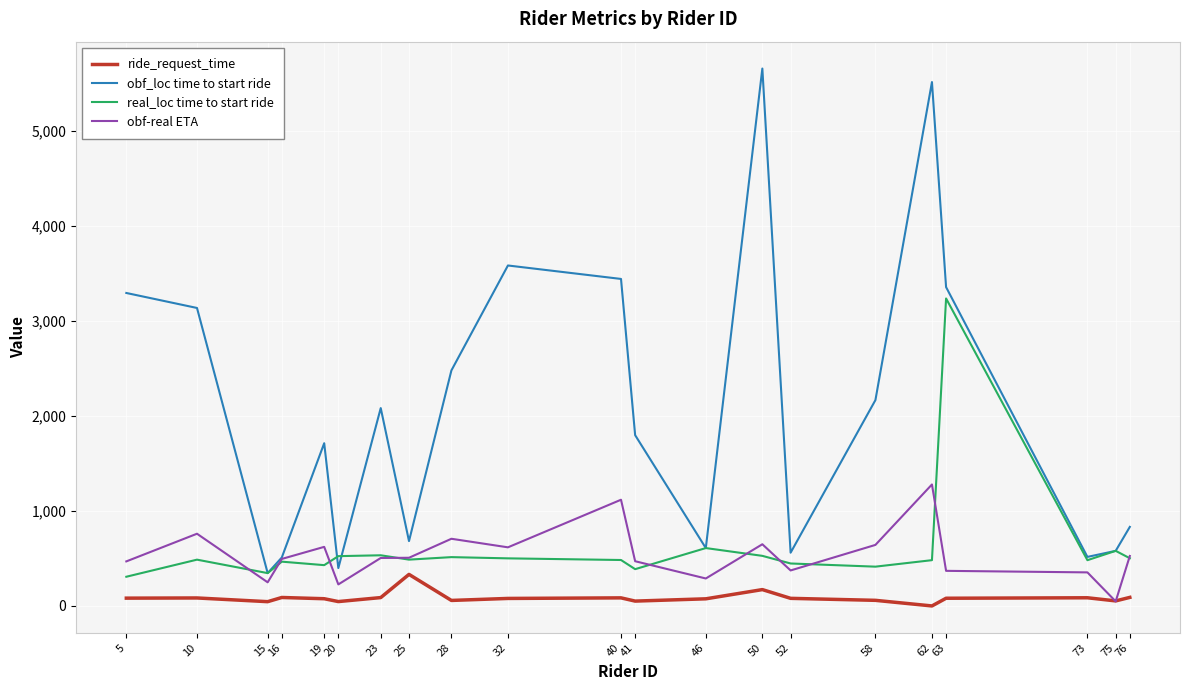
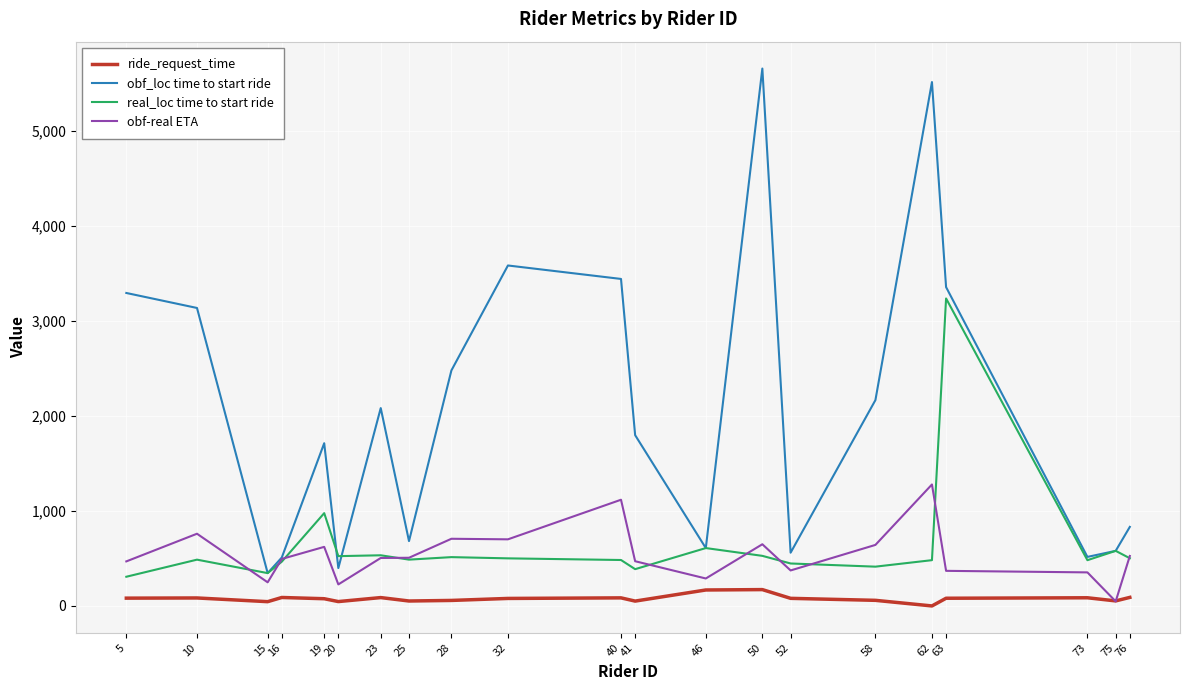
real_loc time to start ride, 19: 400 -> 1,000
ride_request_time, 25: 300 -> 100
obf-real ETA, 32: 600 -> 700
ride_request_time, 46: 100 -> 200
